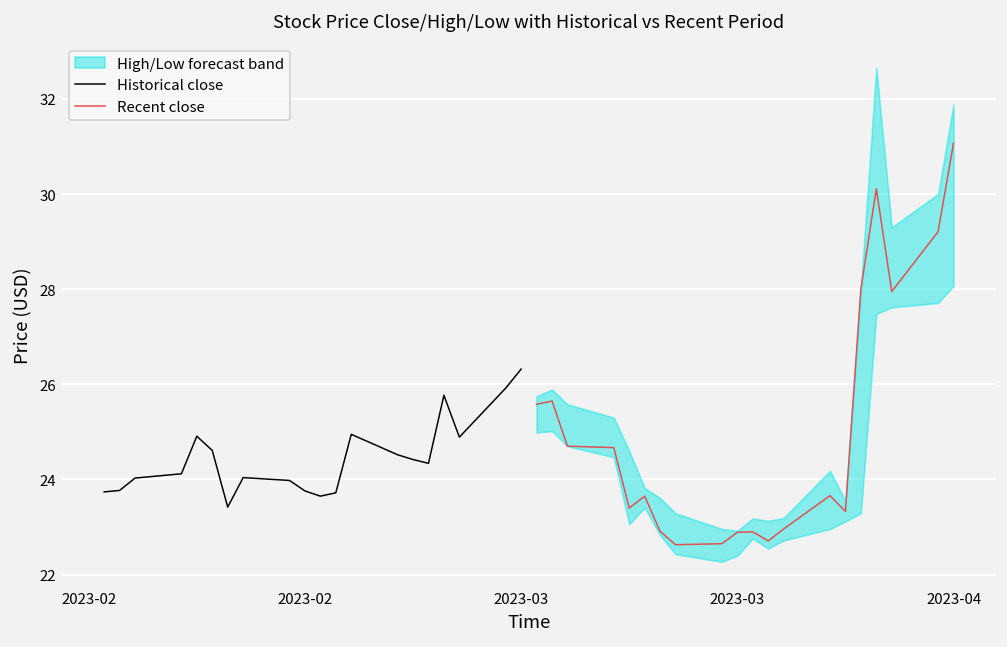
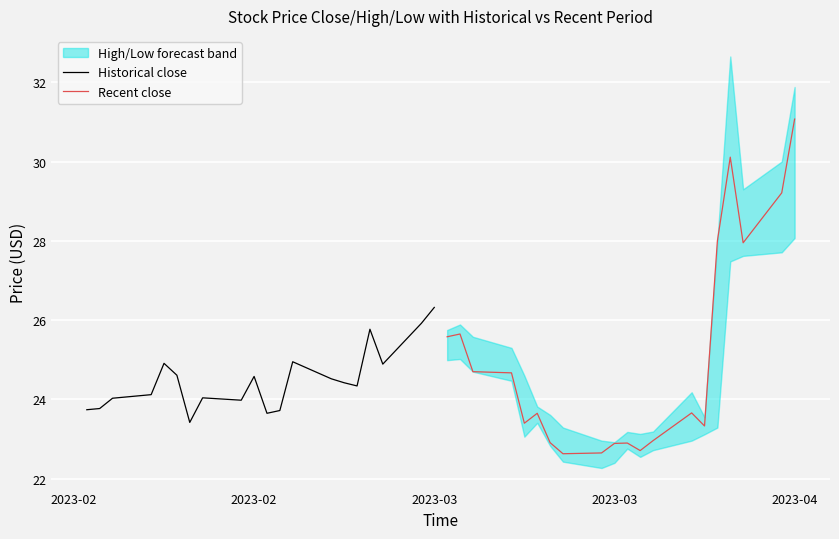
Historical close, 2023-02: 23.8 -> 24.6
